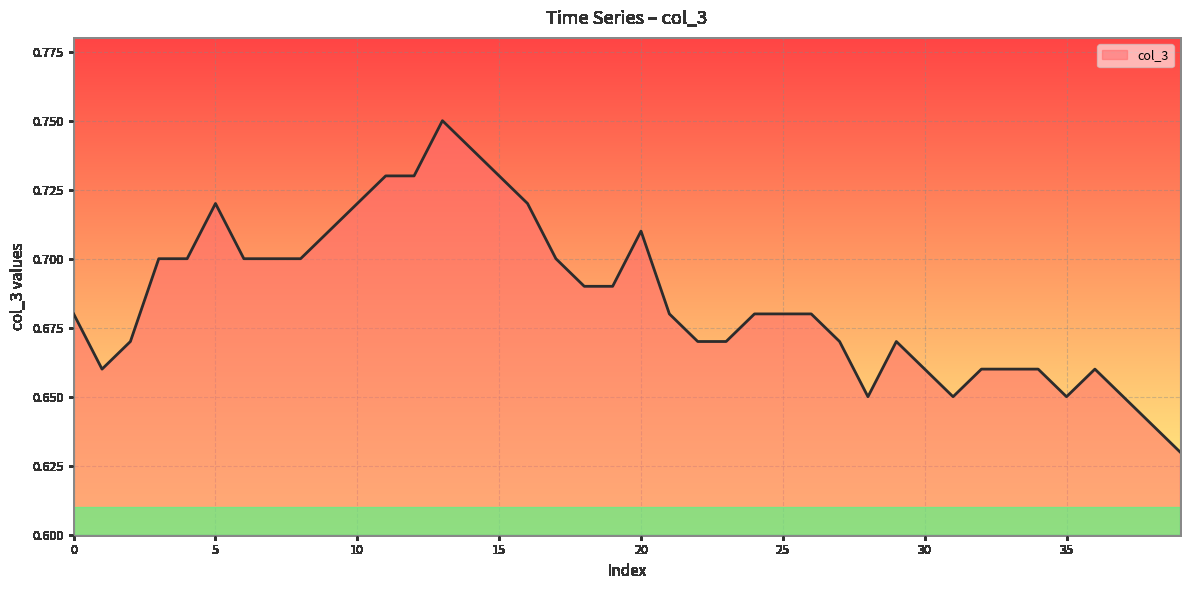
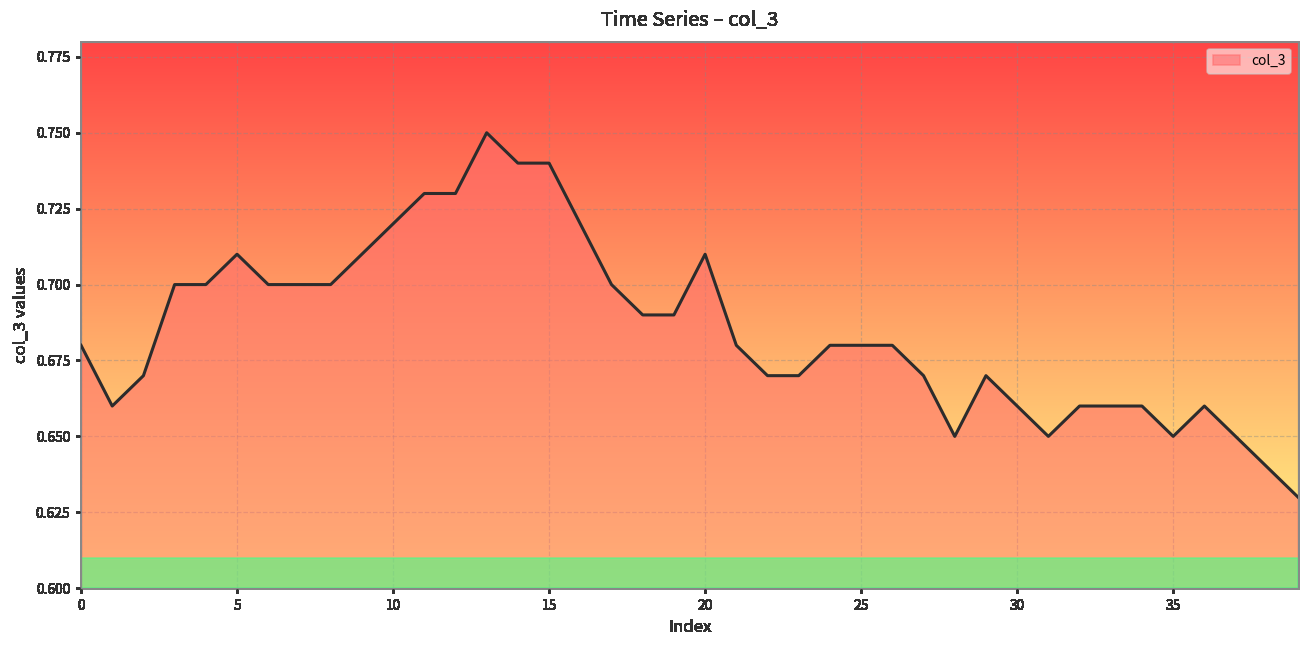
5: 0.72 -> 0.71
15: 0.73 -> 0.74
